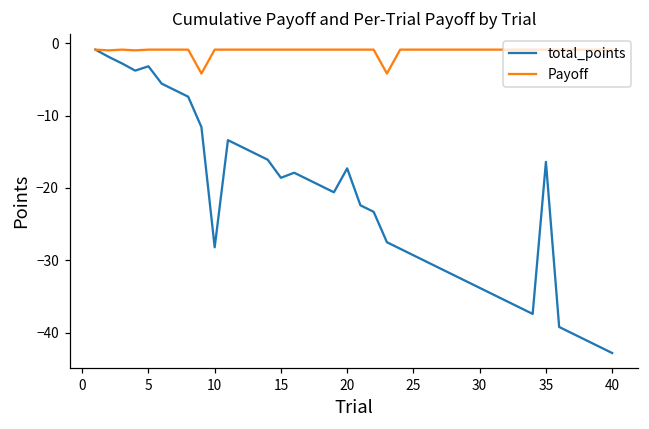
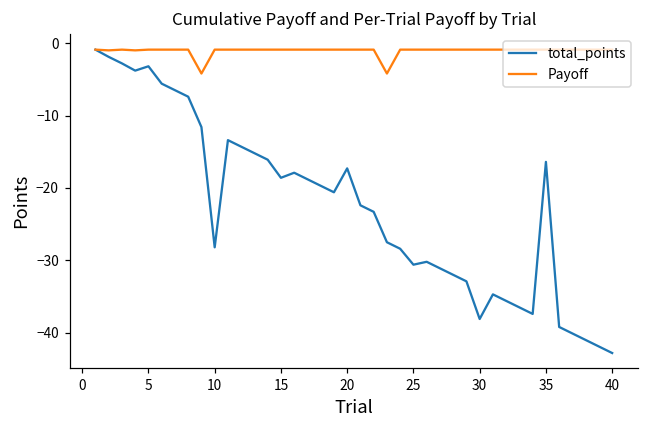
total_points, 25: -29 -> -31
total_points, 30: -34 -> -38
